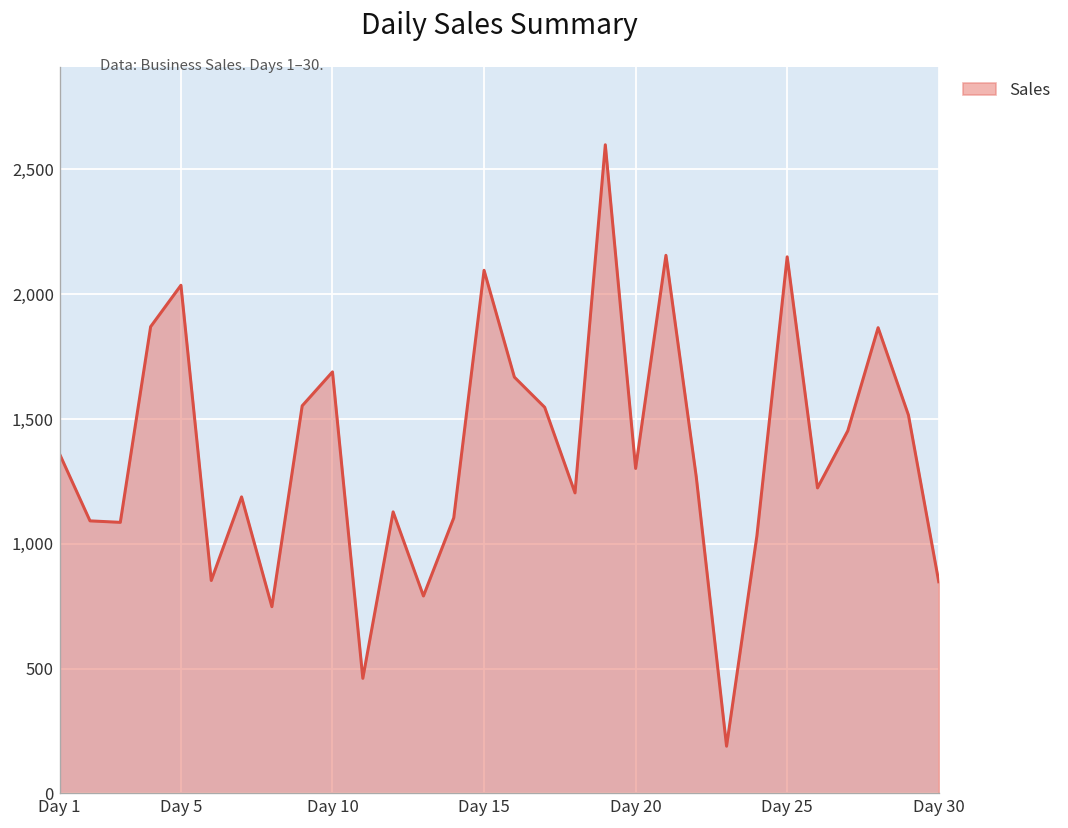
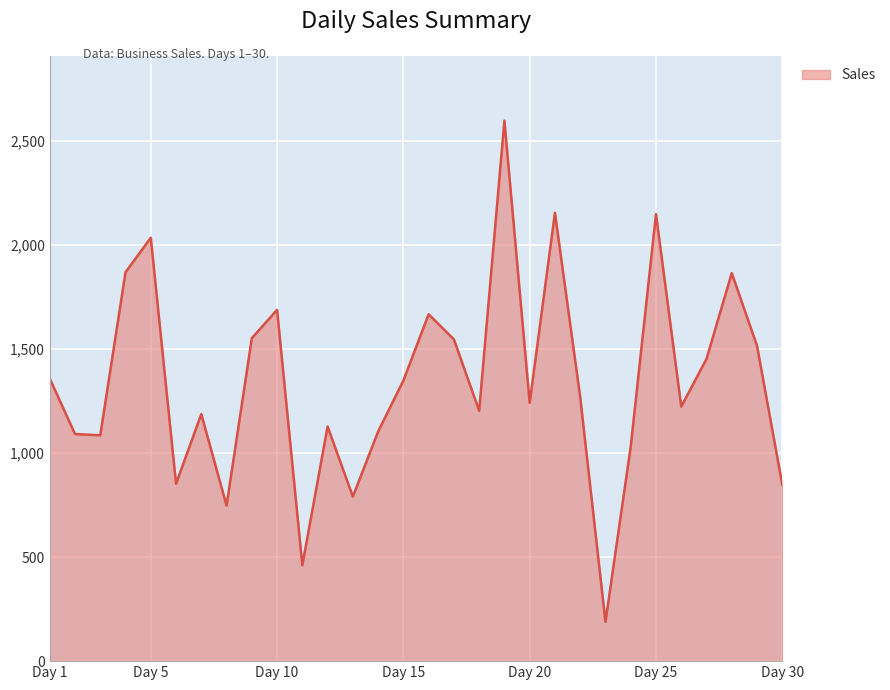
Day 15: 2,100 -> 1,350
Day 20: 1,300 -> 1,240
